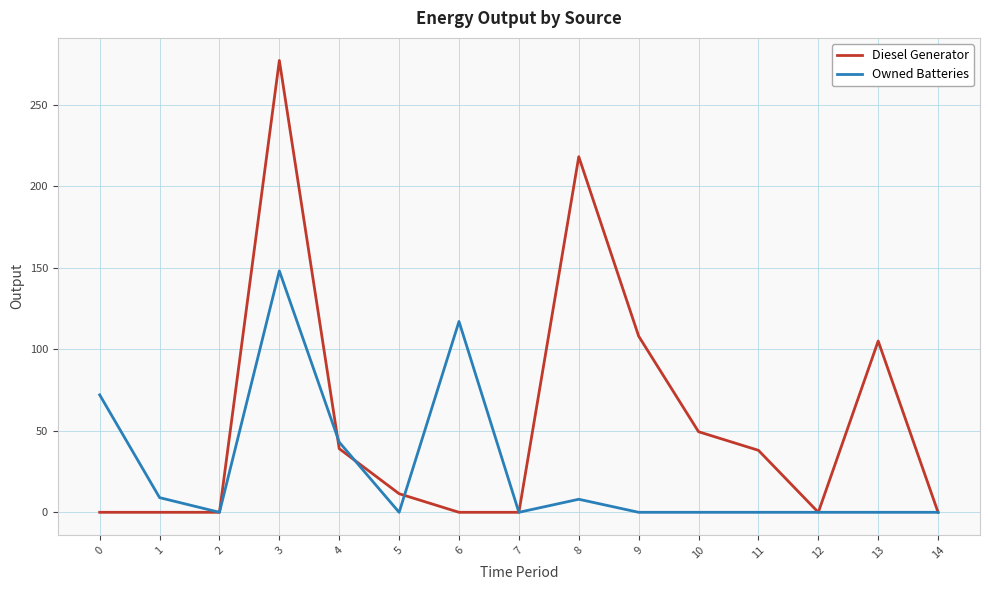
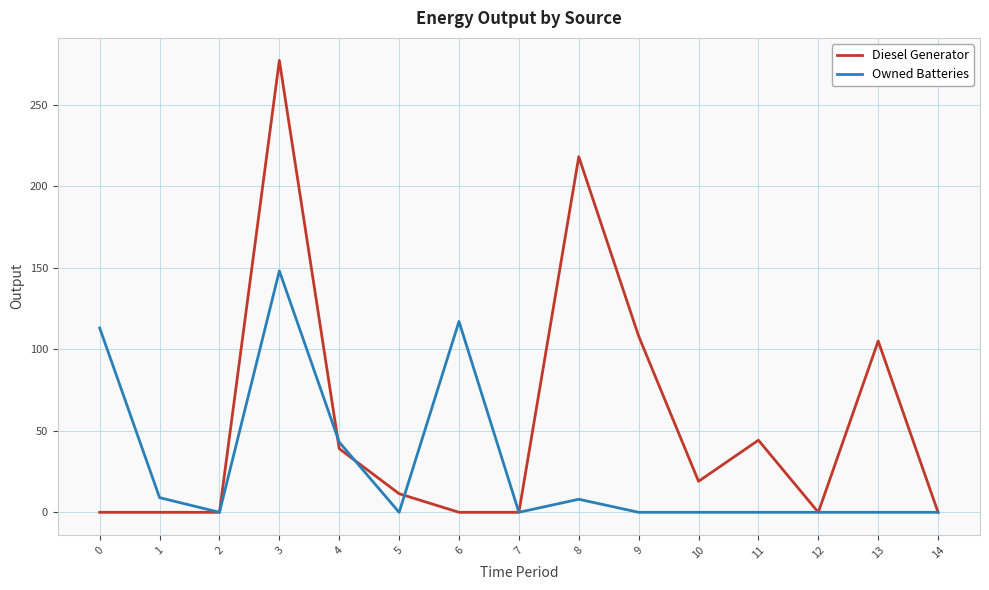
Owned Batteries, 0: 72 -> 113
Diesel Generator, 10: 49 -> 19
Diesel Generator, 11: 38 -> 44
